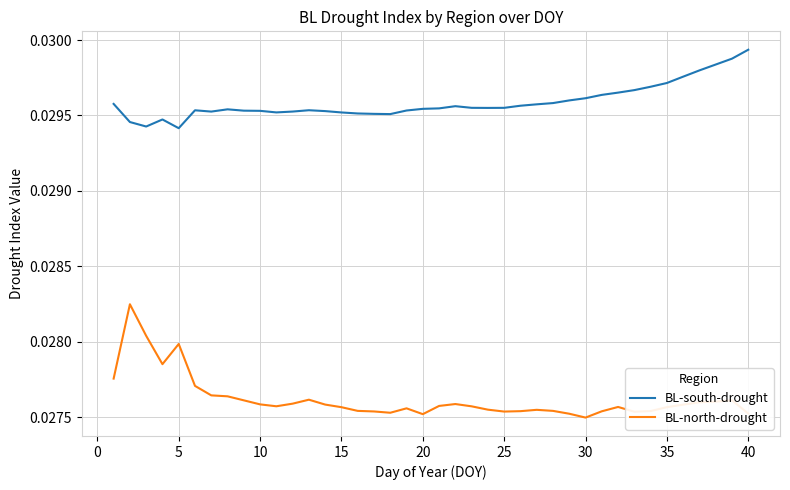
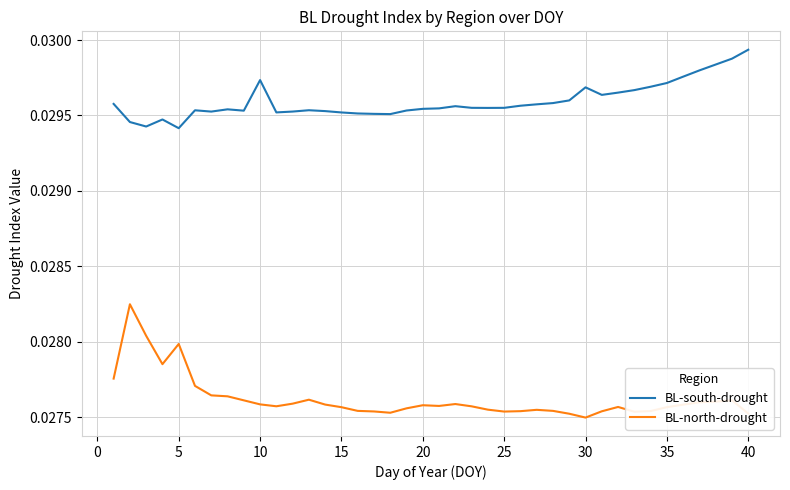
BL-south-drought, 10: 0.02953 -> 0.02973
BL-north-drought, 20: 0.02752 -> 0.02758
BL-south-drought, 30: 0.02961 -> 0.02969
